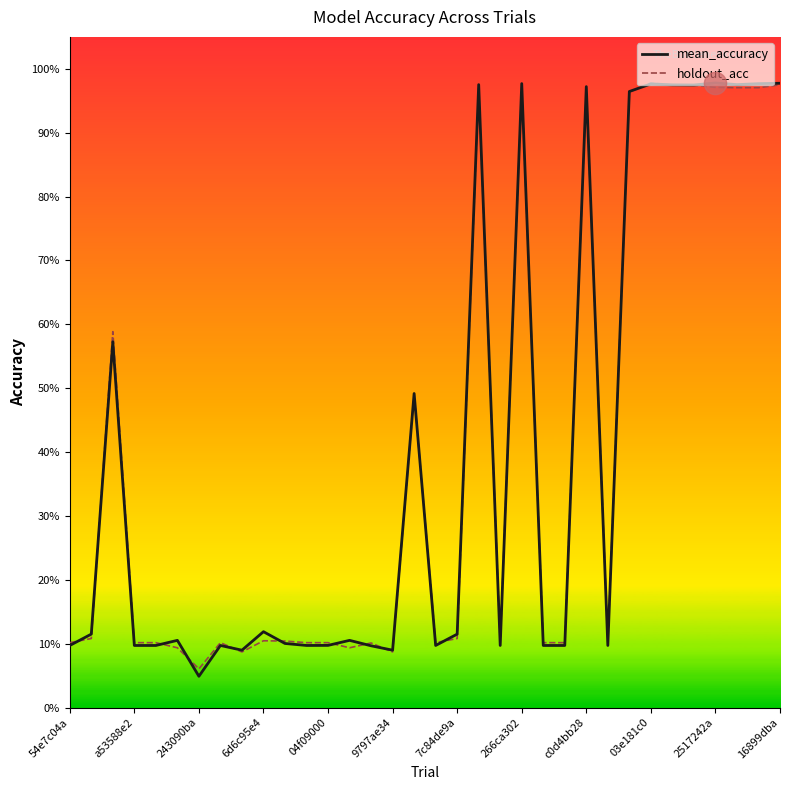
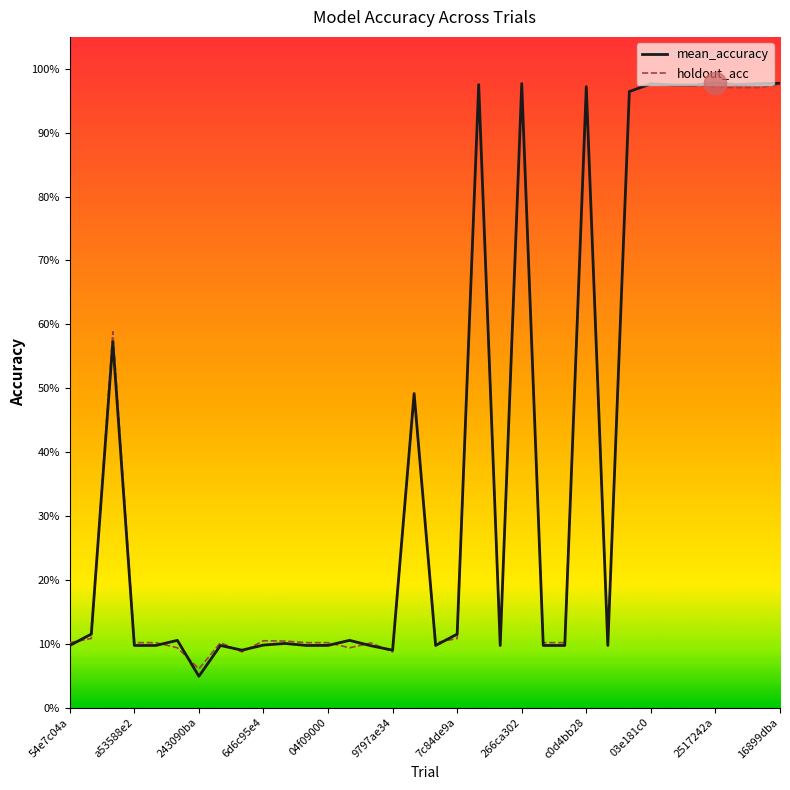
mean_accuracy, 6d6c95e4: 12% -> 10%
